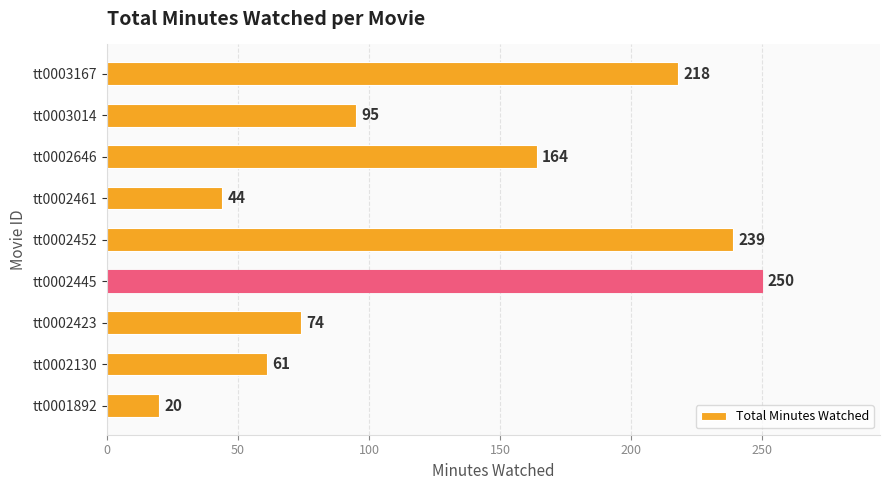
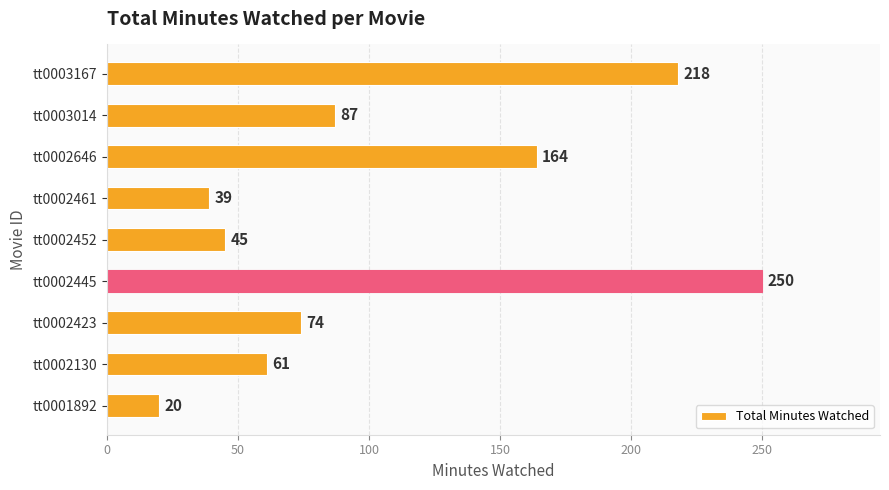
tt0003014: 95 -> 87
tt0002461: 44 -> 39
tt0002452: 239 -> 45
